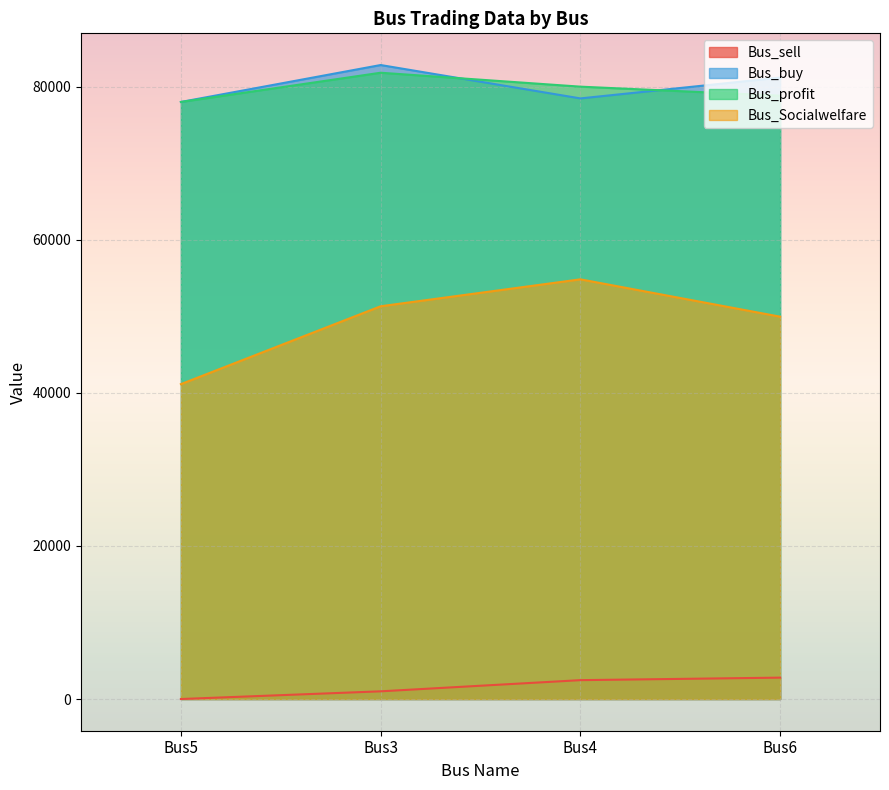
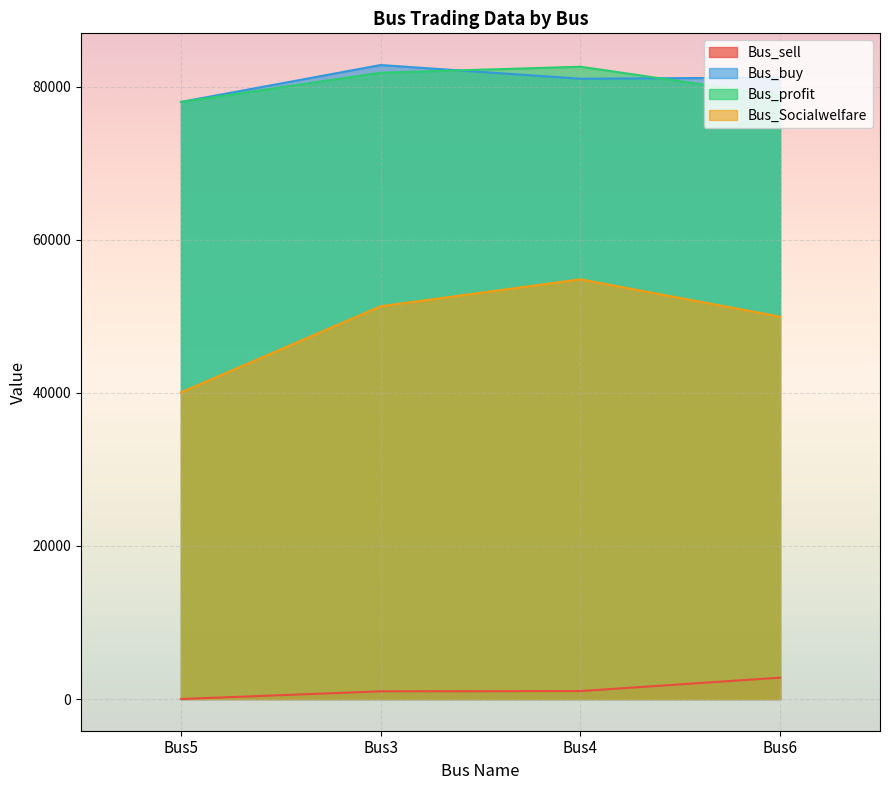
Bus_Socialwelfare, Bus5: 41000 -> 40000
Bus_sell, Bus4: 2000 -> 1000
Bus_buy, Bus4: 78000 -> 81000
Bus_profit, Bus4: 80000 -> 83000
